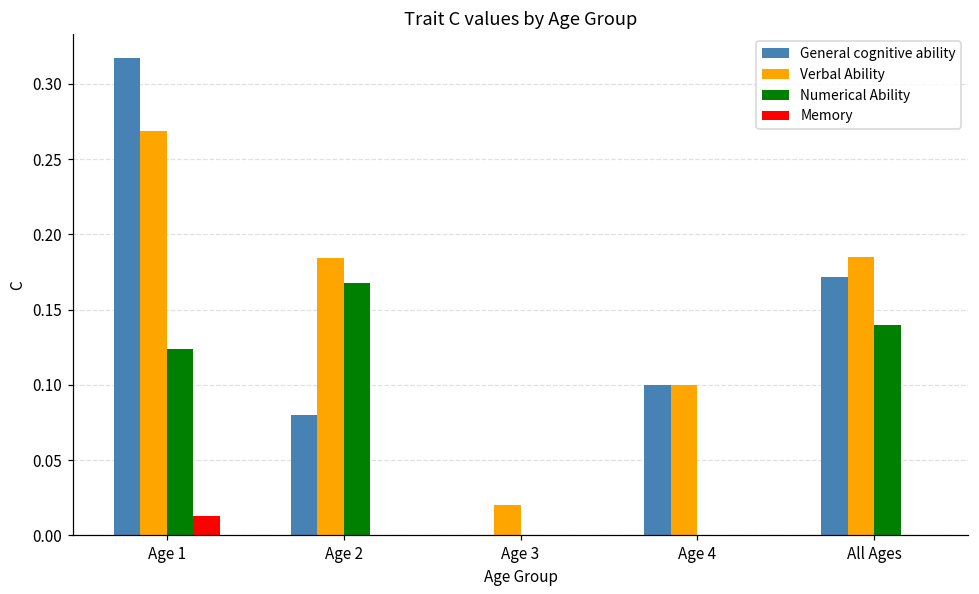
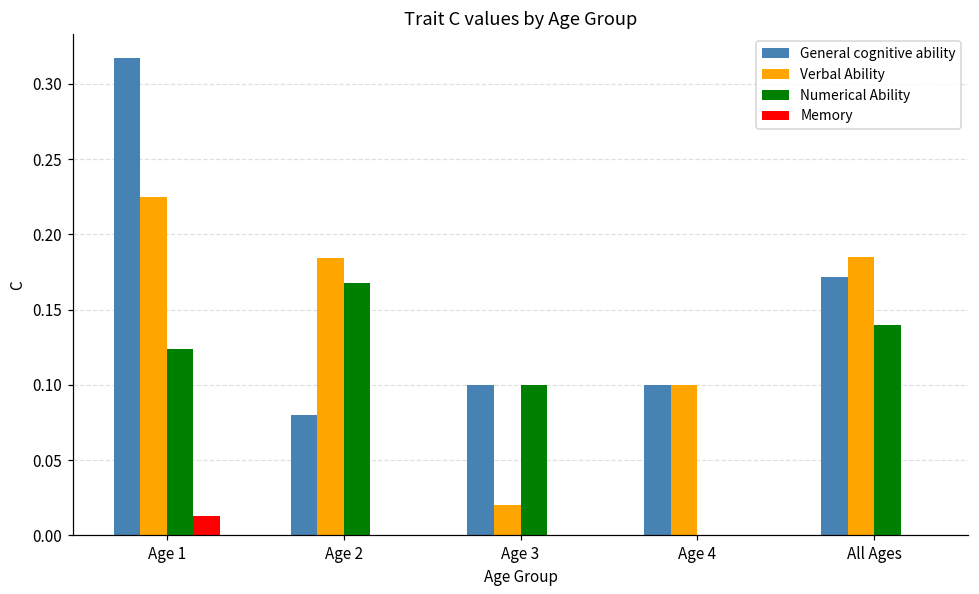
Verbal Ability, Age 1: 0.269 -> 0.225
General cognitive ability, Age 3: 0.0 -> 0.1
Numerical Ability, Age 3: 0.0 -> 0.1
